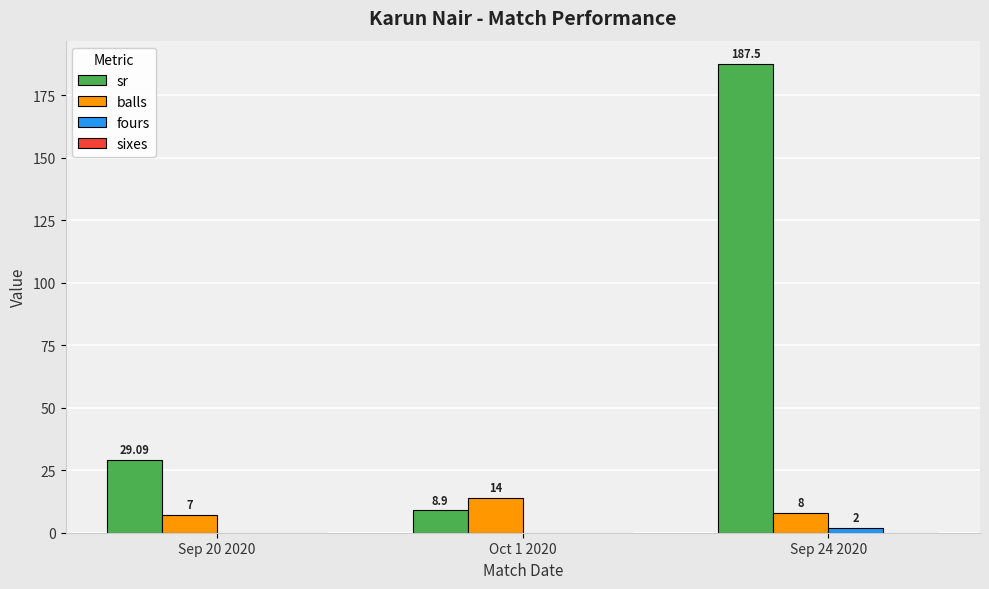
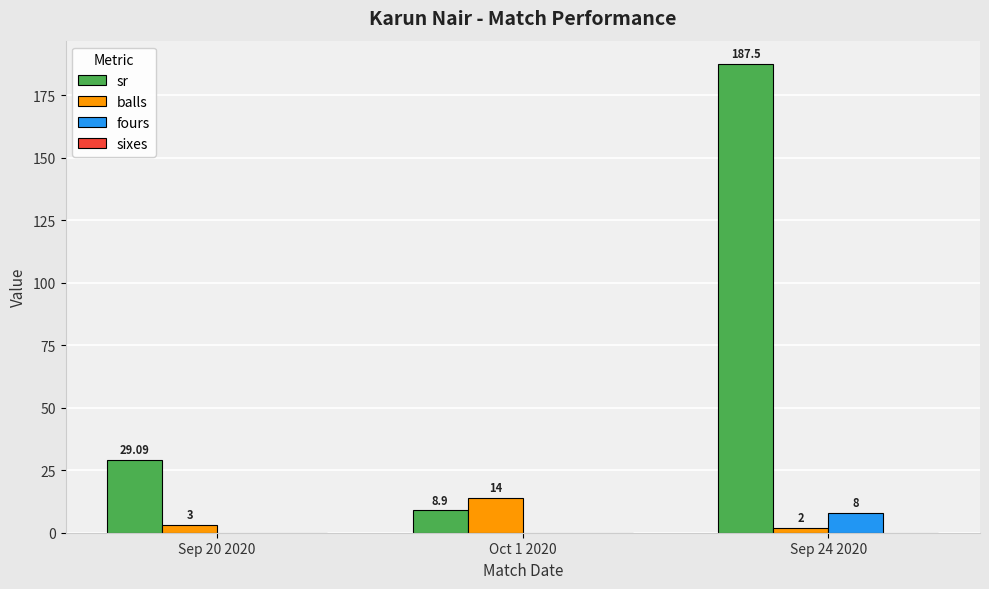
balls, Sep 20 2020: 7 -> 3
balls, Sep 24 2020: 8 -> 2
fours, Sep 24 2020: 2 -> 8
